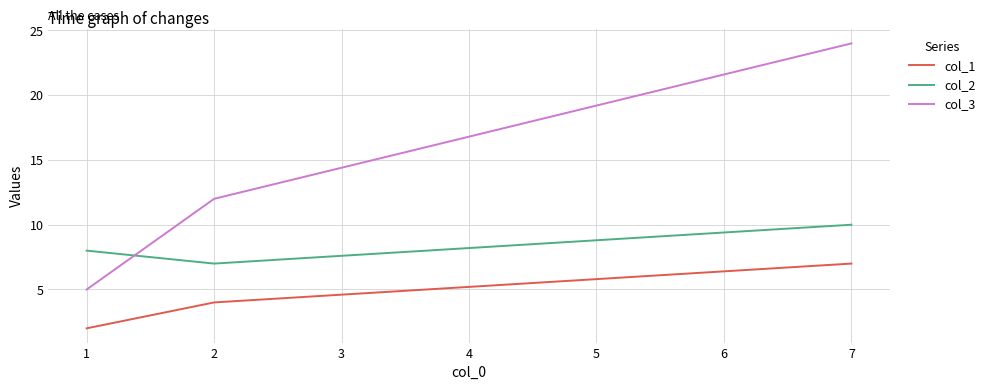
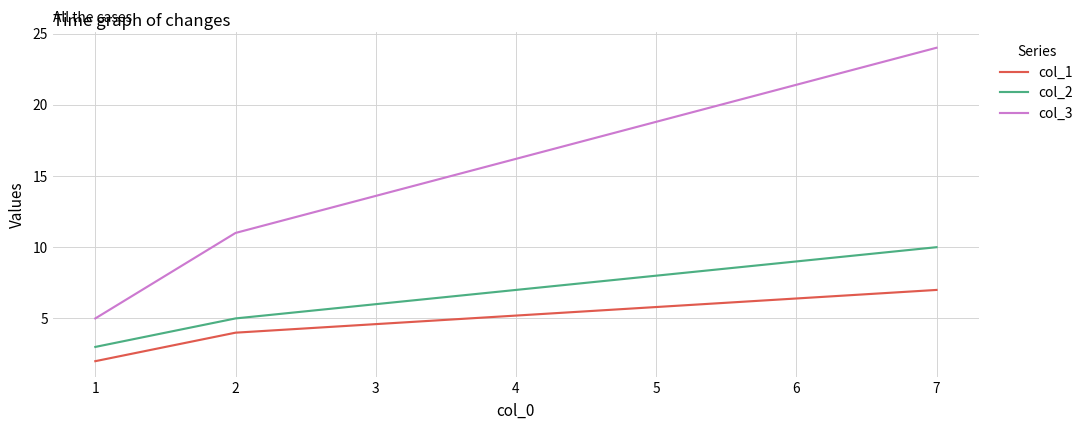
col_2, 1: 8 -> 3
col_2, 2: 7 -> 5
col_3, 2: 12 -> 11
